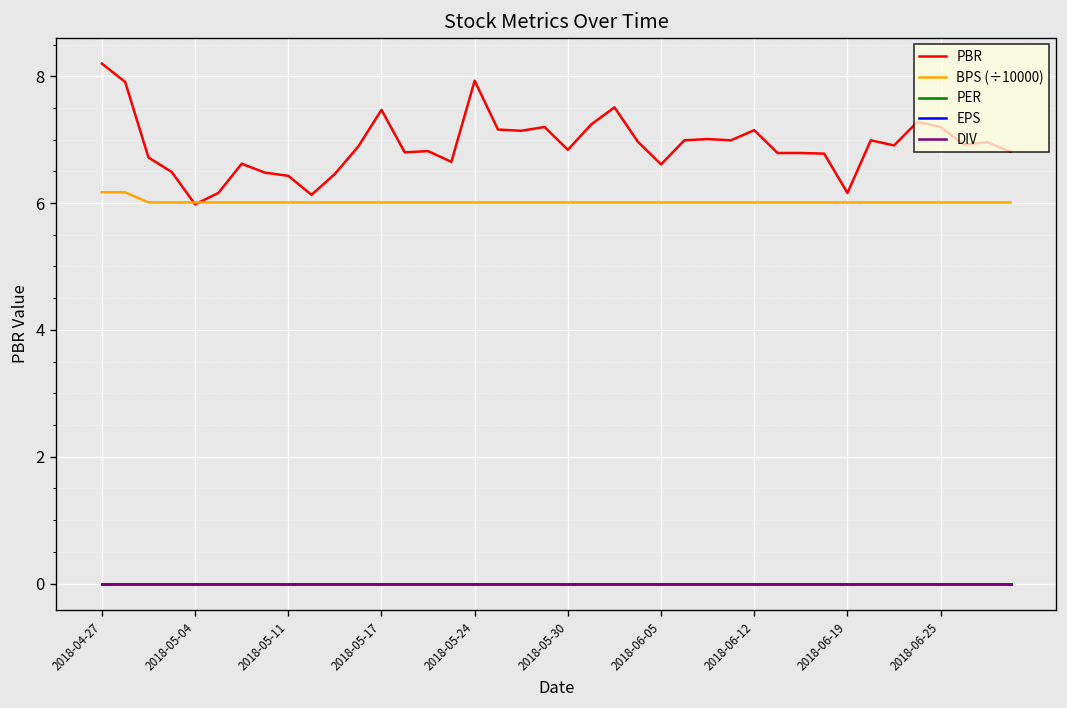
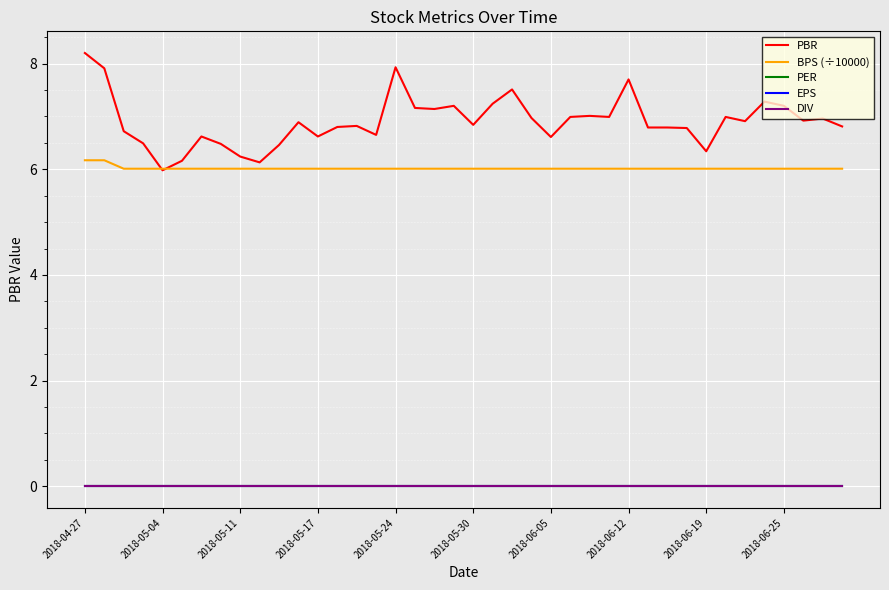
PBR, 2018-05-11: 6.4 -> 6.2
PBR, 2018-05-17: 7.5 -> 6.6
PBR, 2018-06-12: 7.2 -> 7.7
PBR, 2018-06-19: 6.2 -> 6.3
